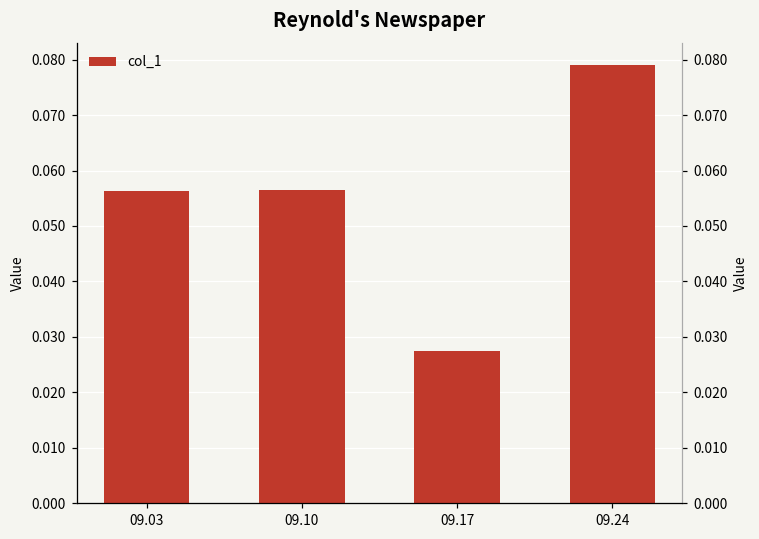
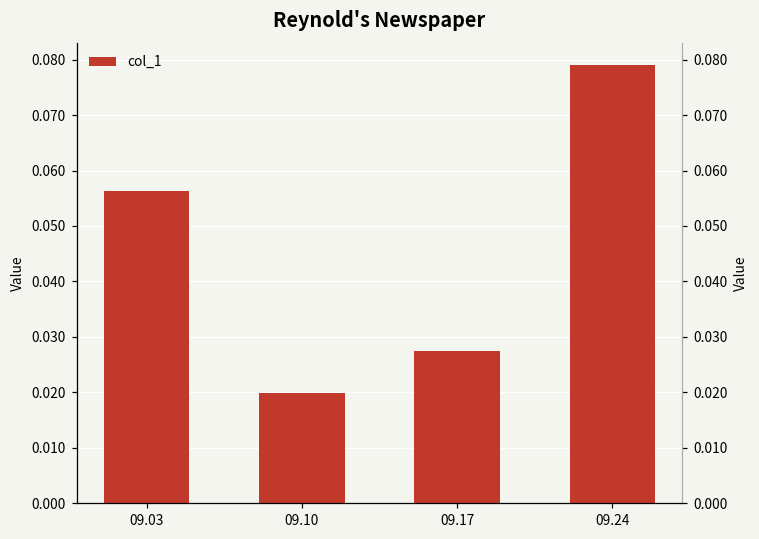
09.10: 0.057 -> 0.020
